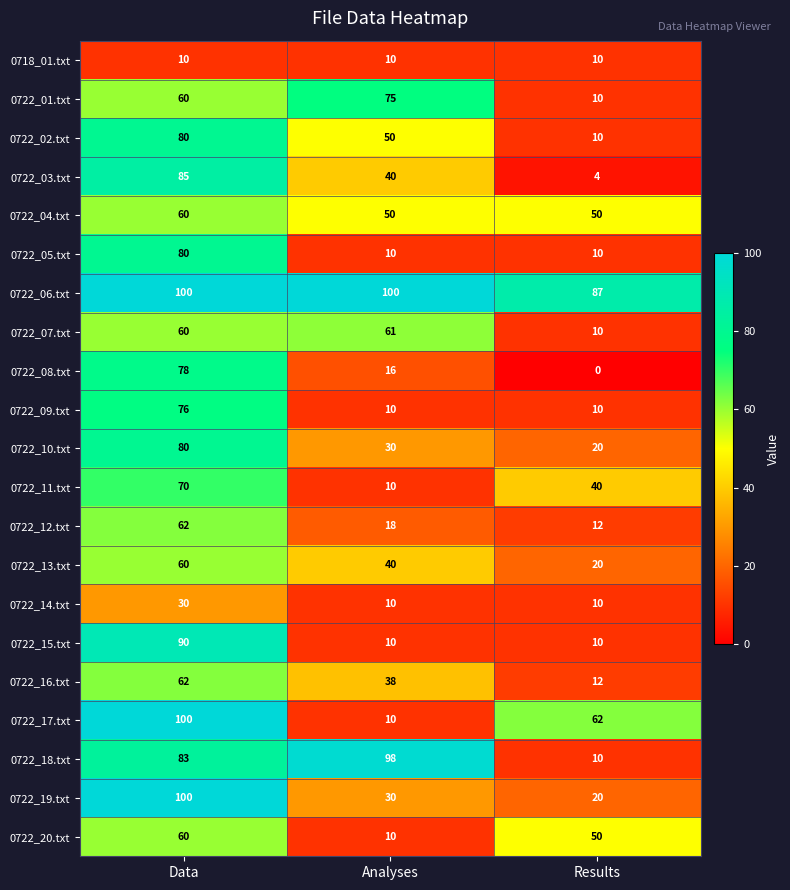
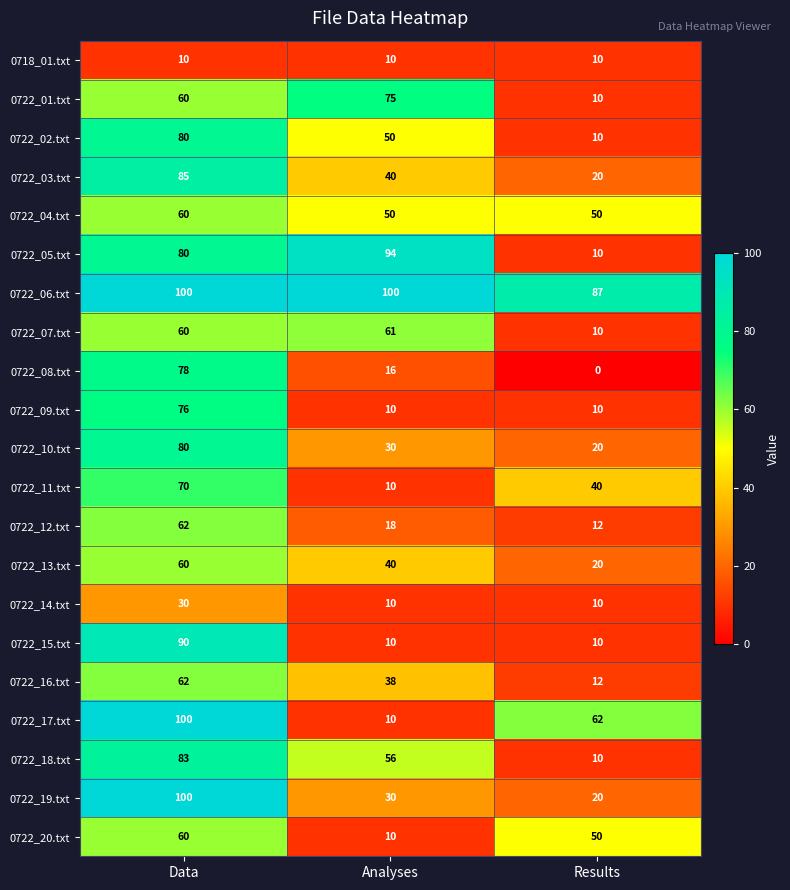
0722_03.txt, Results: 4 -> 20
0722_05.txt, Analyses: 10 -> 94
0722_18.txt, Analyses: 98 -> 56
